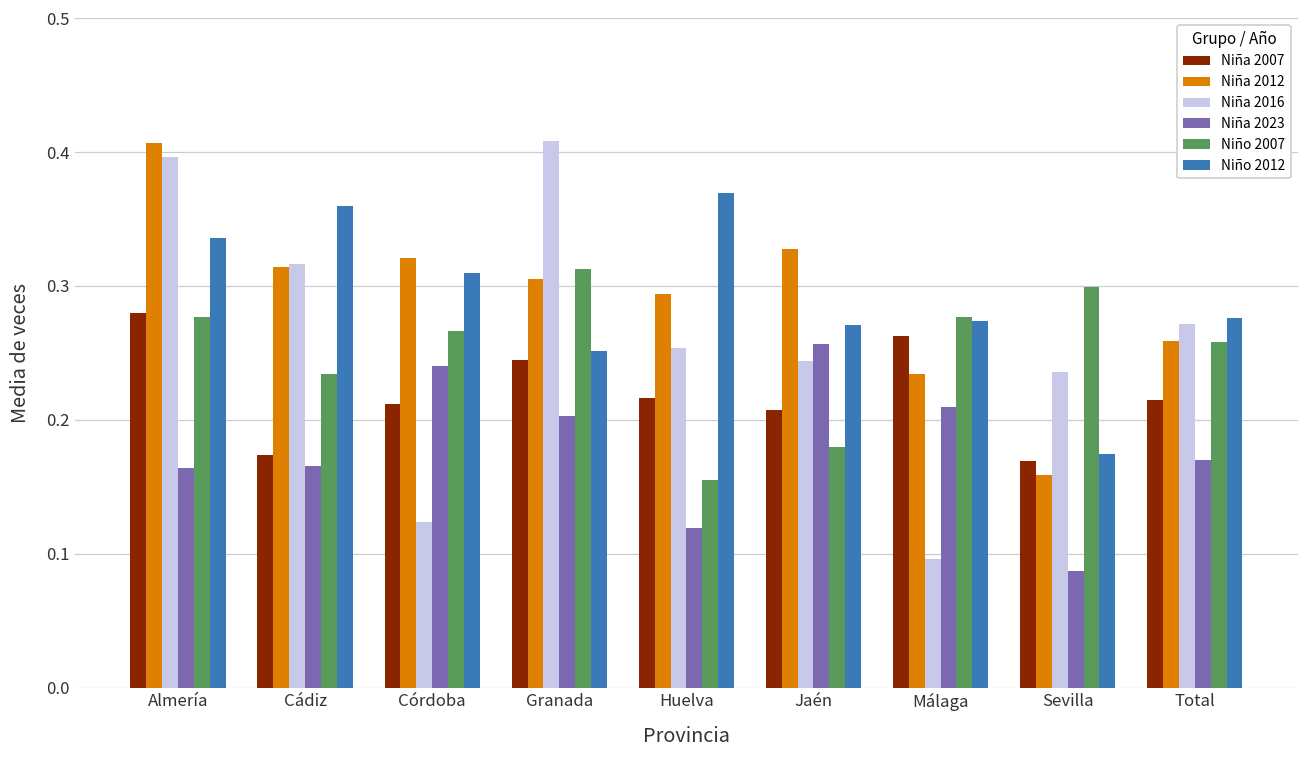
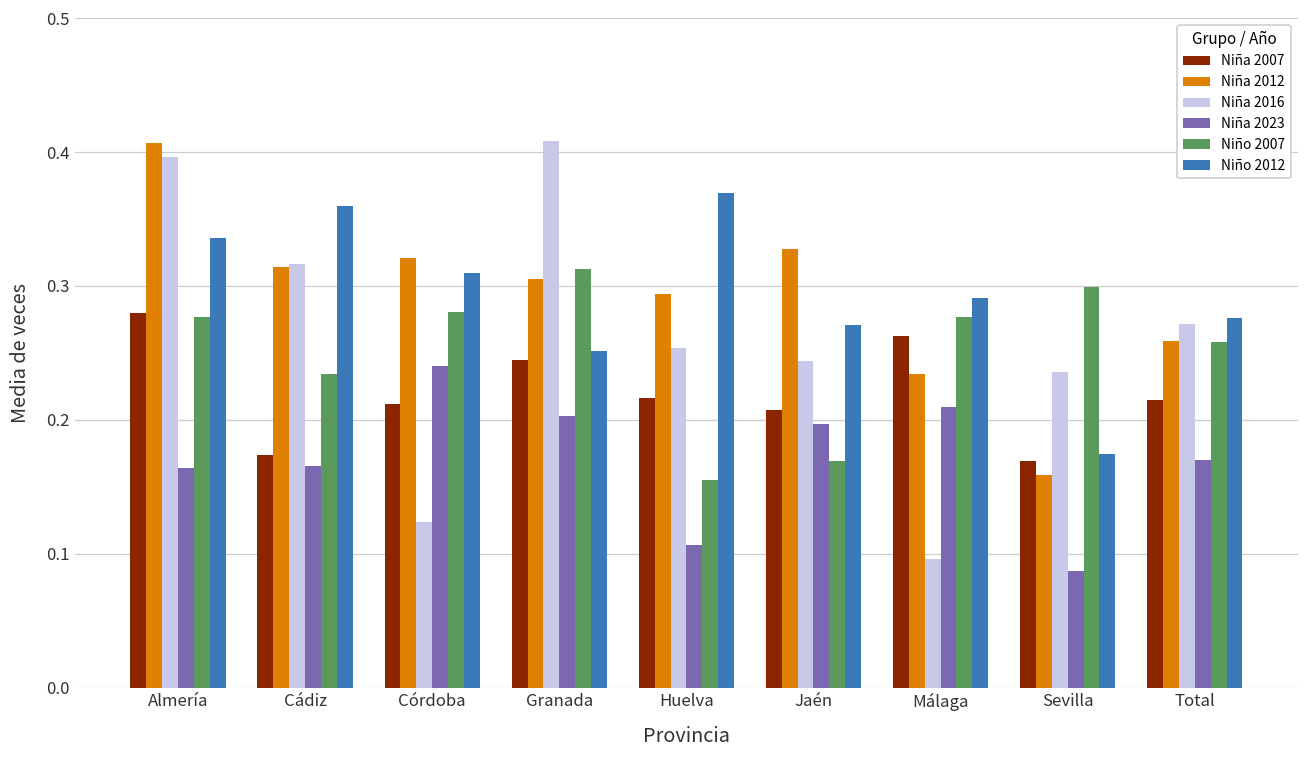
Niño 2007, Córdoba: 0.267 -> 0.280
Niña 2023, Huelva: 0.119 -> 0.106
Niña 2023, Jaén: 0.257 -> 0.197
Niño 2007, Jaén: 0.180 -> 0.170
Niño 2012, Málaga: 0.274 -> 0.291
